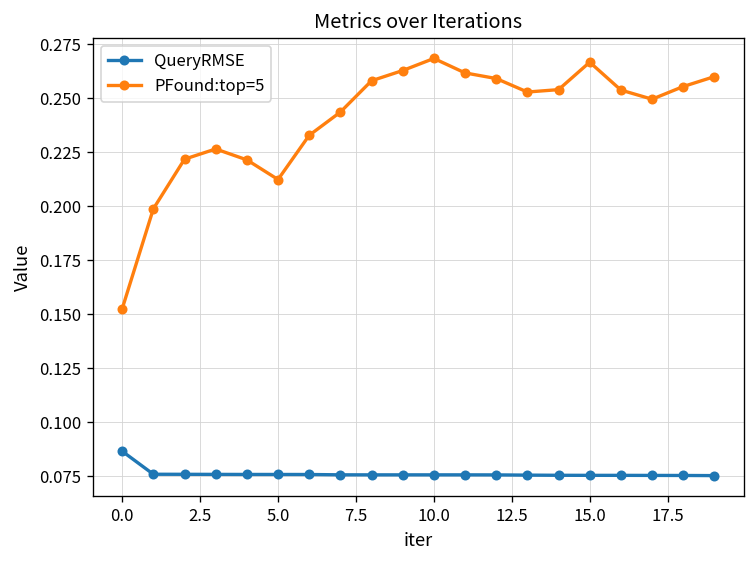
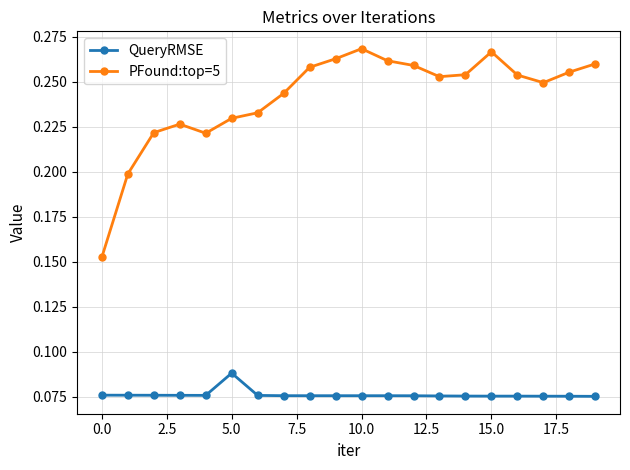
QueryRMSE, 0.0: 0.087 -> 0.076
QueryRMSE, 5.0: 0.076 -> 0.088
PFound:top=5, 5.0: 0.212 -> 0.230
